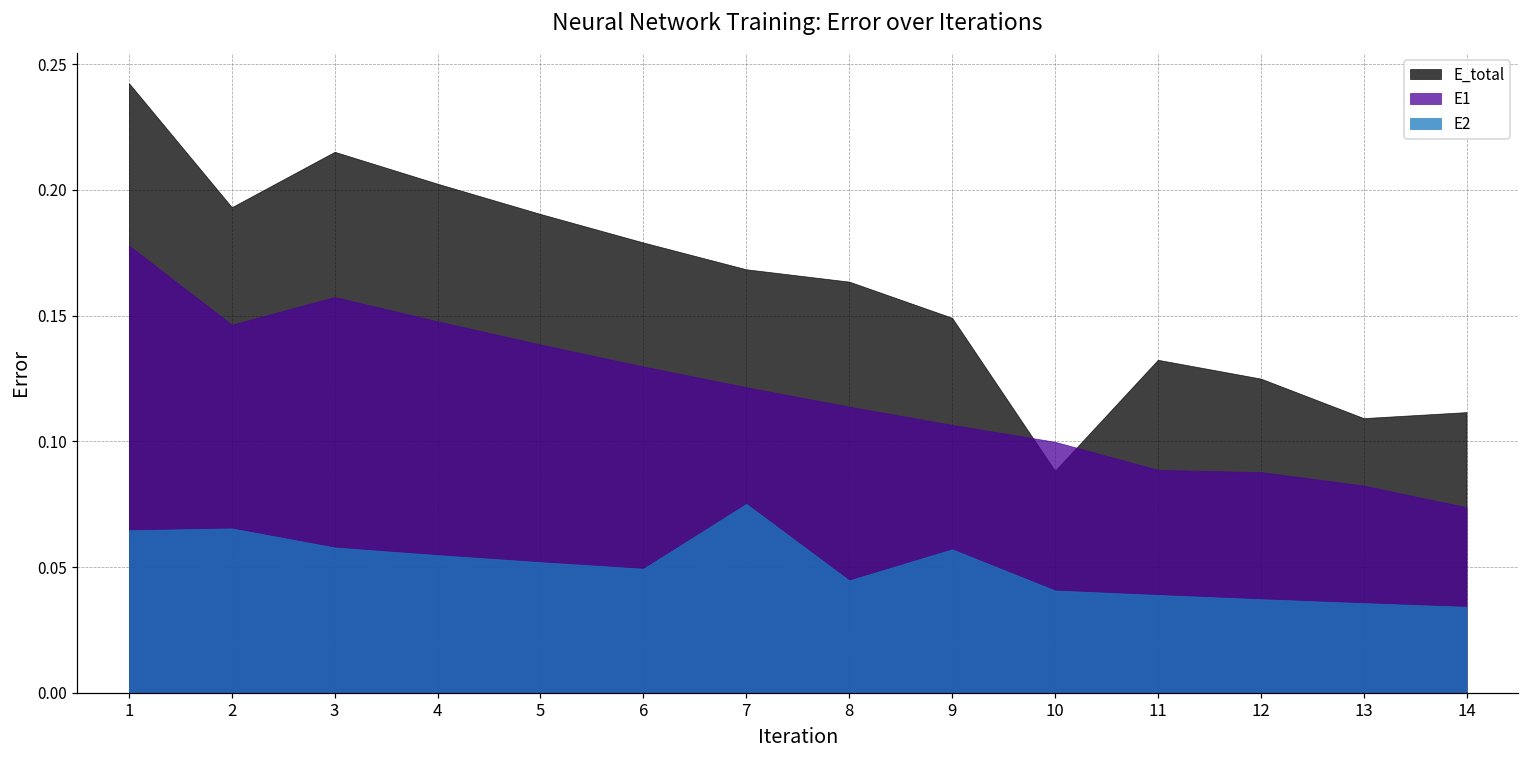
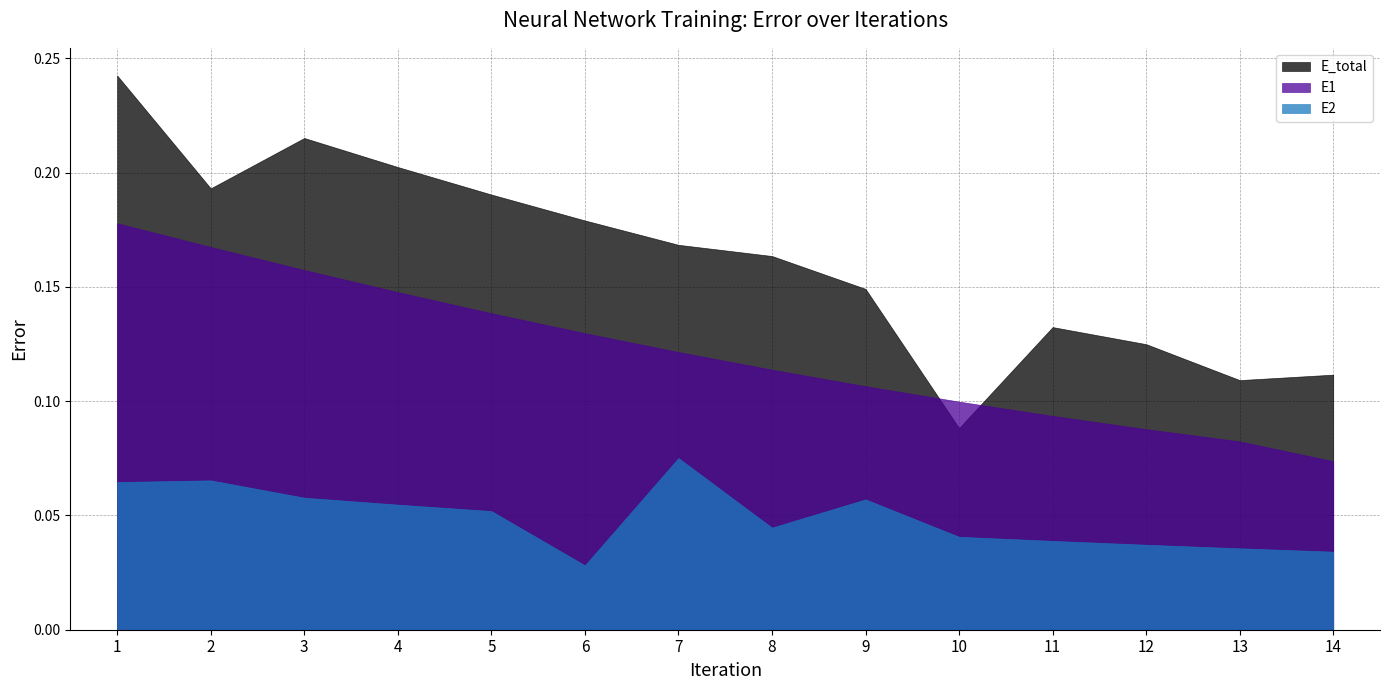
E1, 2: 0.146 -> 0.167
E2, 6: 0.049 -> 0.028
E1, 11: 0.089 -> 0.094
